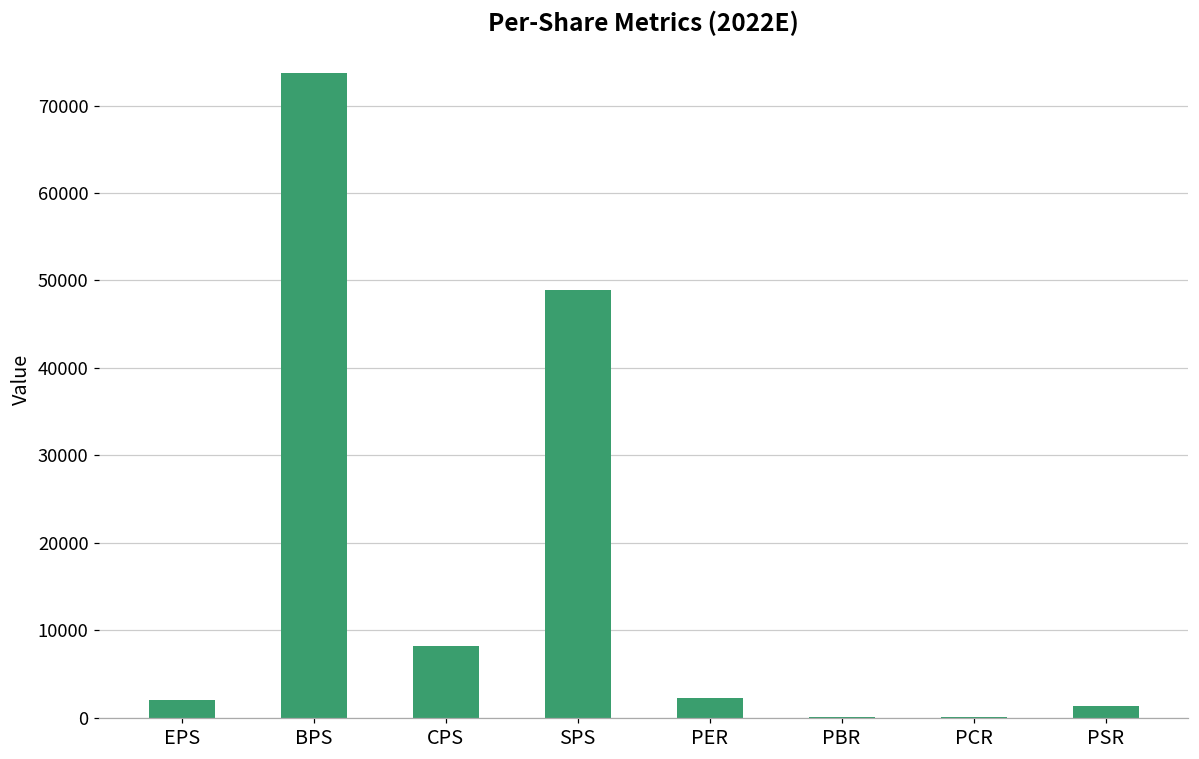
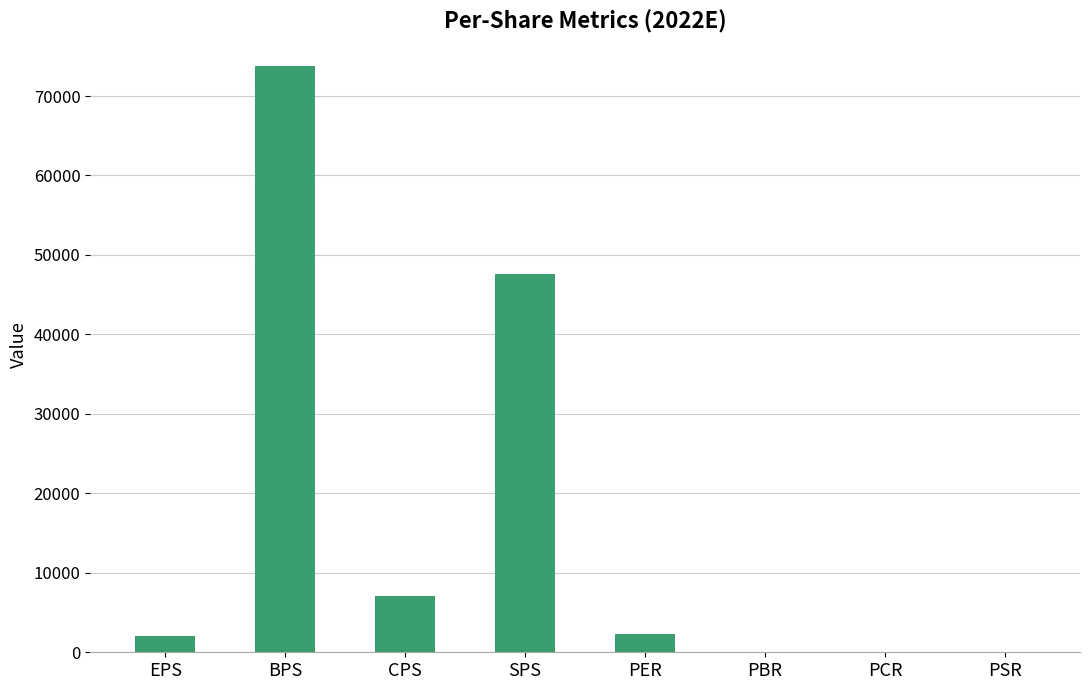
CPS: 8000 -> 7000
SPS: 49000 -> 48000
PSR: 1000 -> 0
